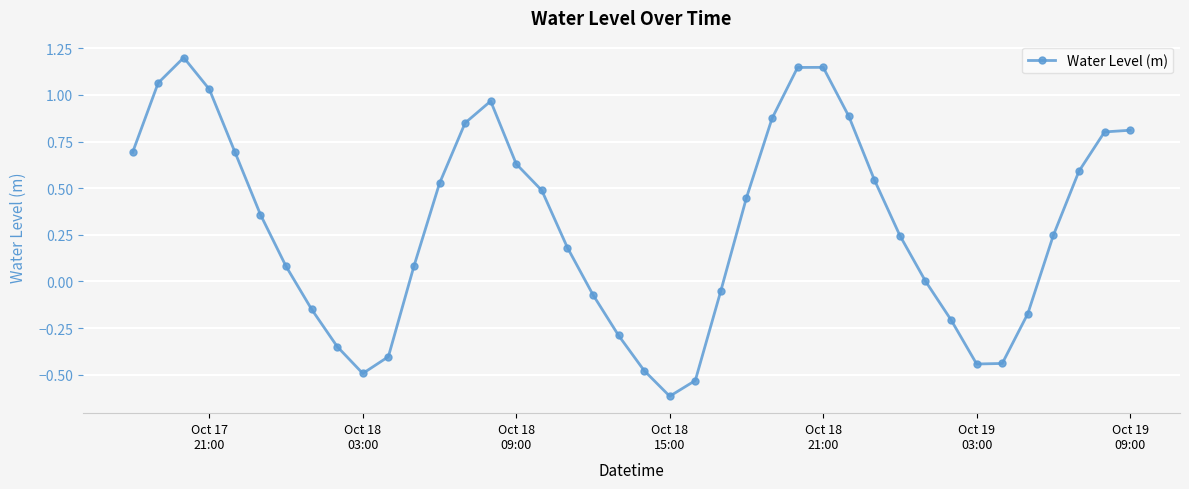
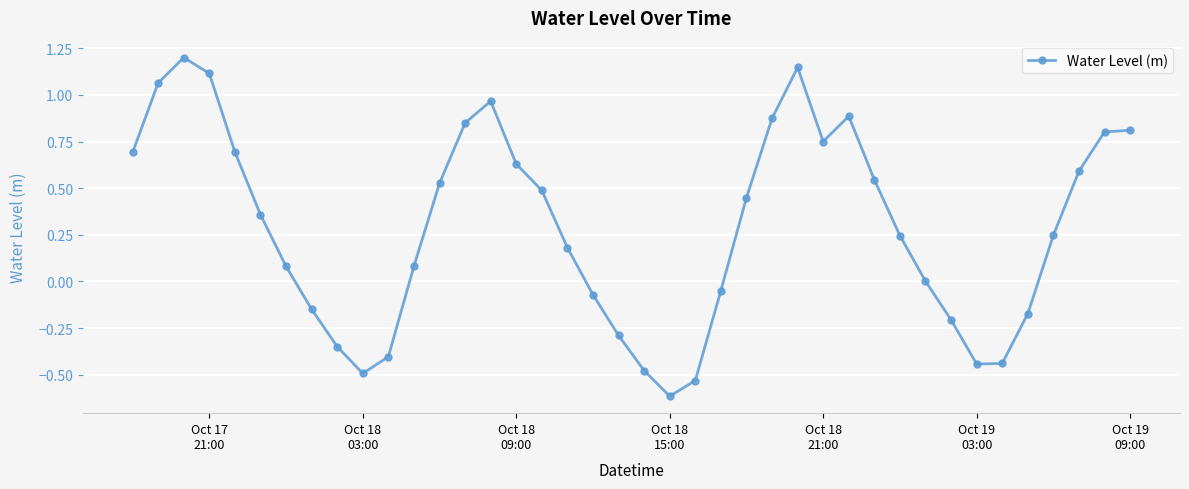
Oct 17 21:00: 1.03 -> 1.12
Oct 18 21:00: 1.15 -> 0.75
